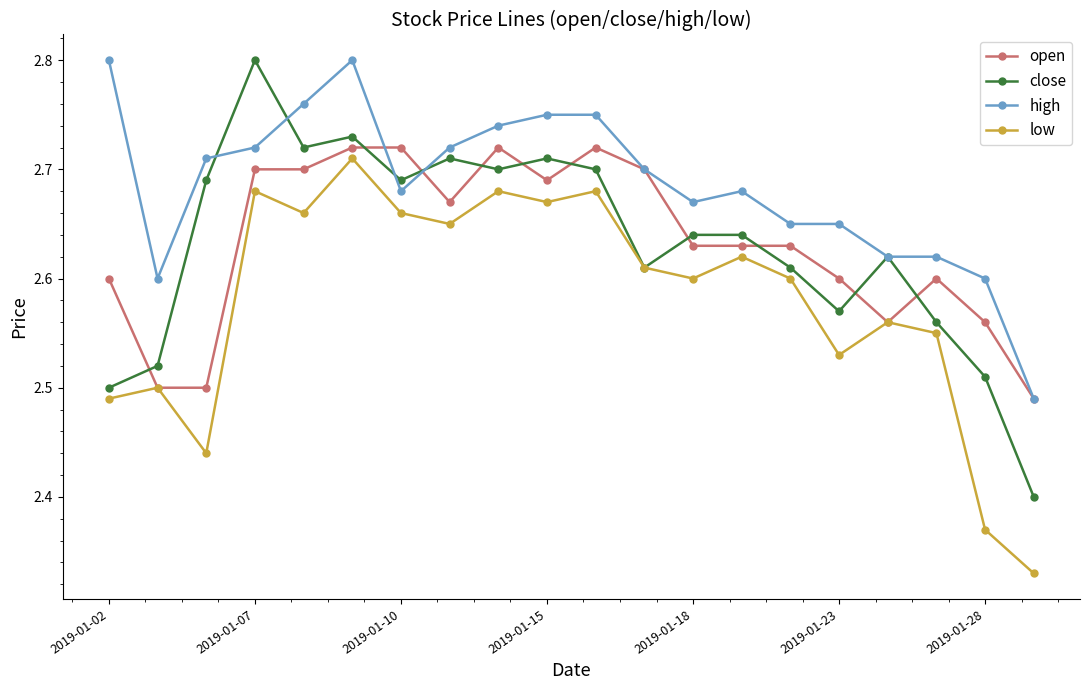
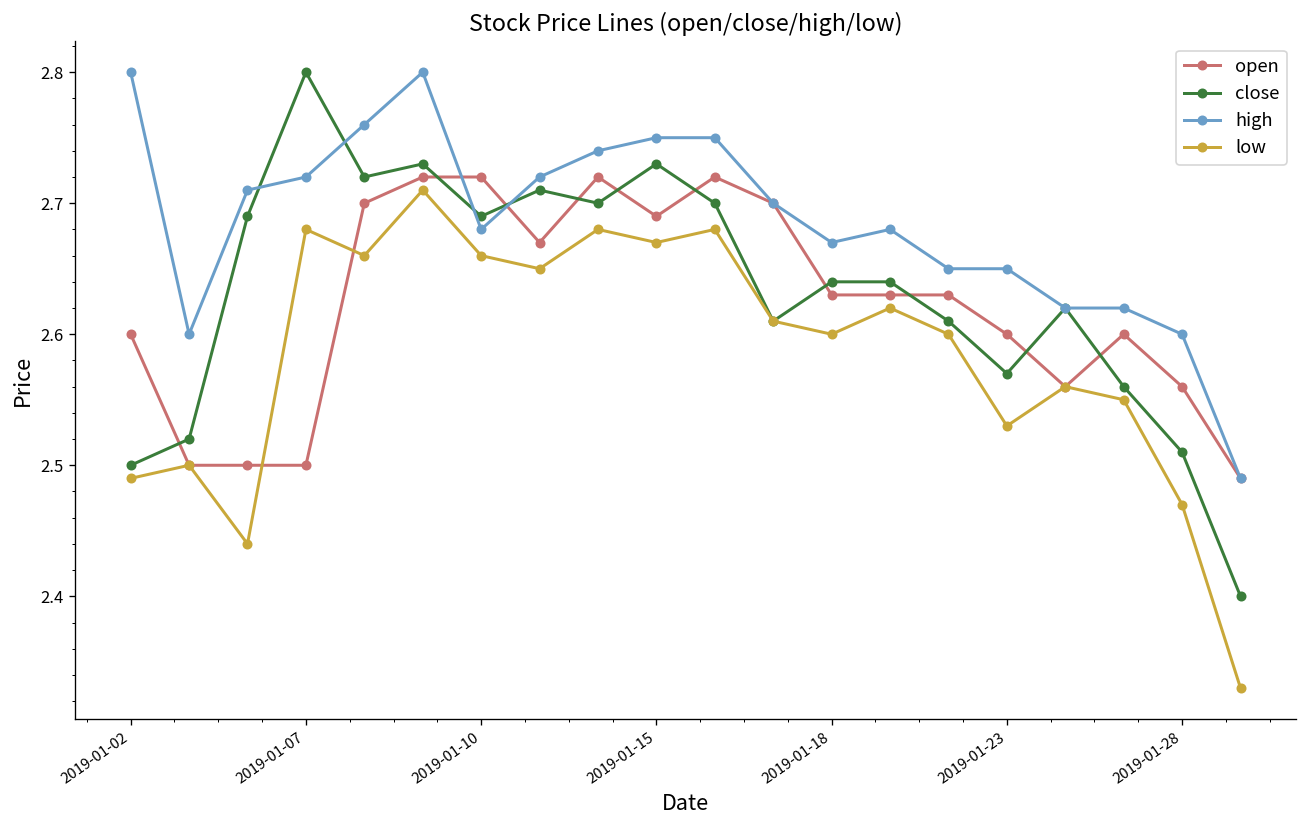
open, 2019-01-07: 2.7 -> 2.5
close, 2019-01-15: 2.71 -> 2.73
low, 2019-01-28: 2.37 -> 2.47
